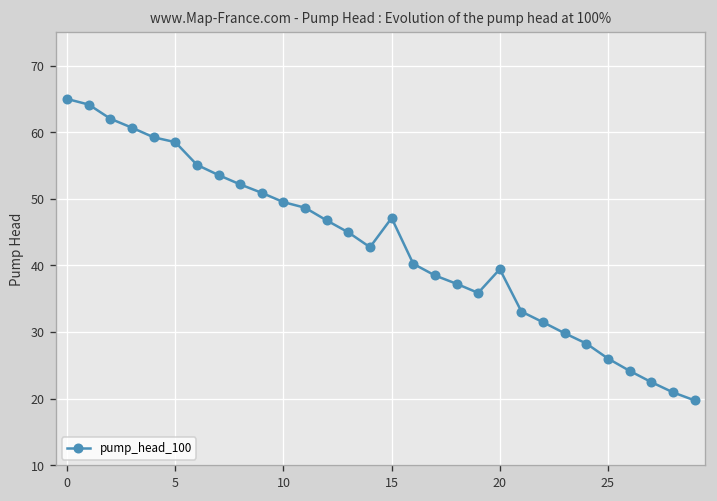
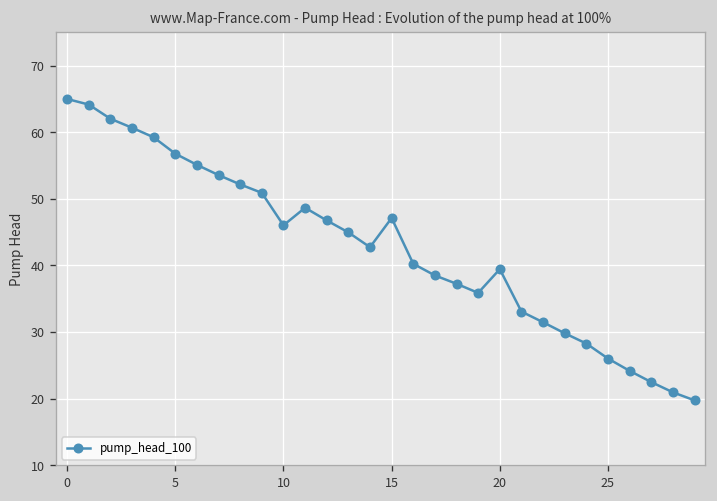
5: 59 -> 57
10: 50 -> 46
